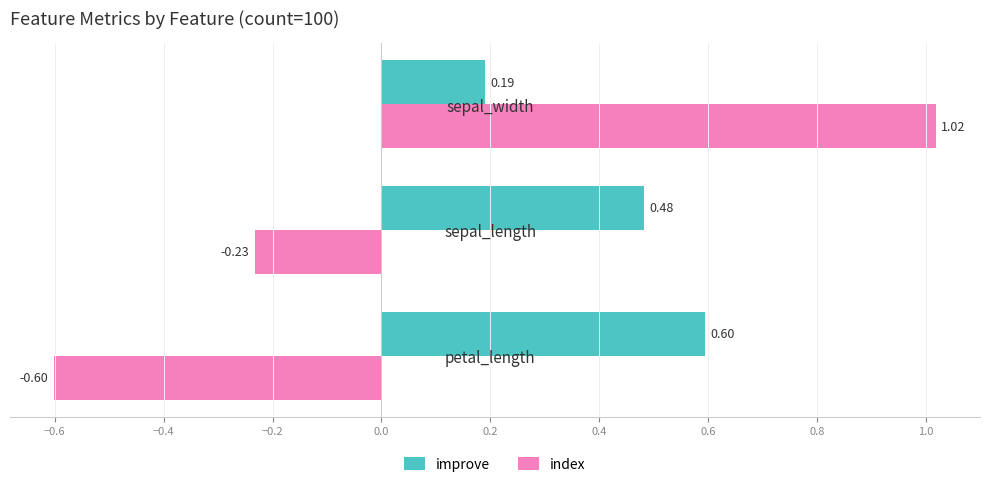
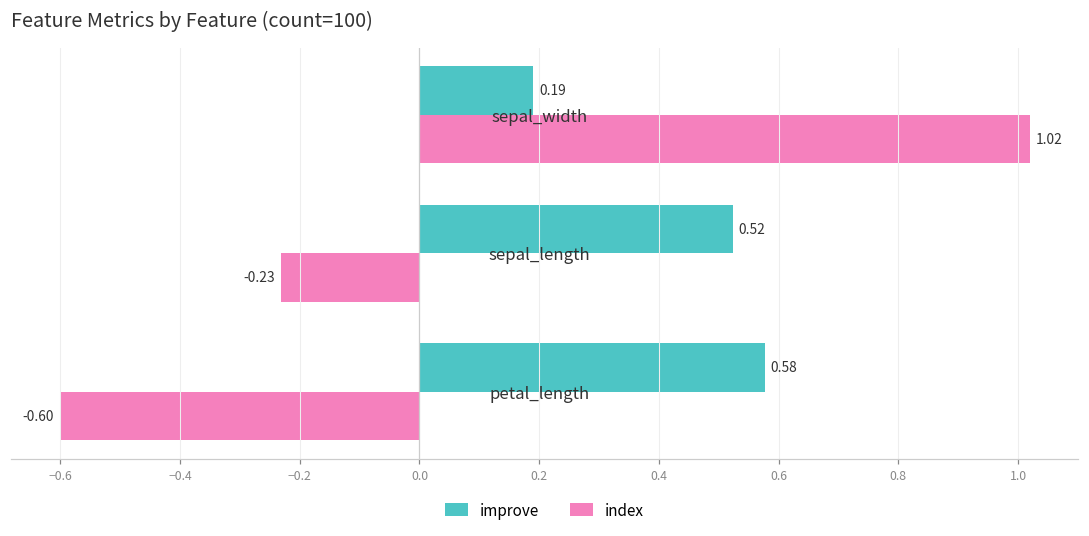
improve, sepal_length: 0.48 -> 0.52
improve, petal_length: 0.60 -> 0.58
